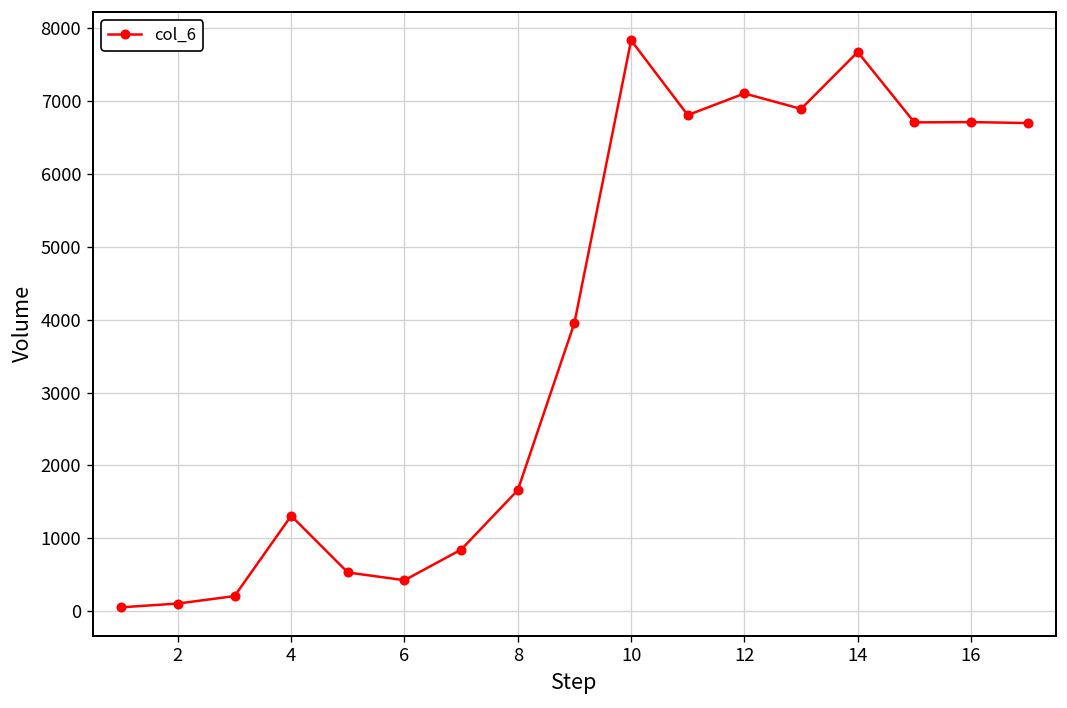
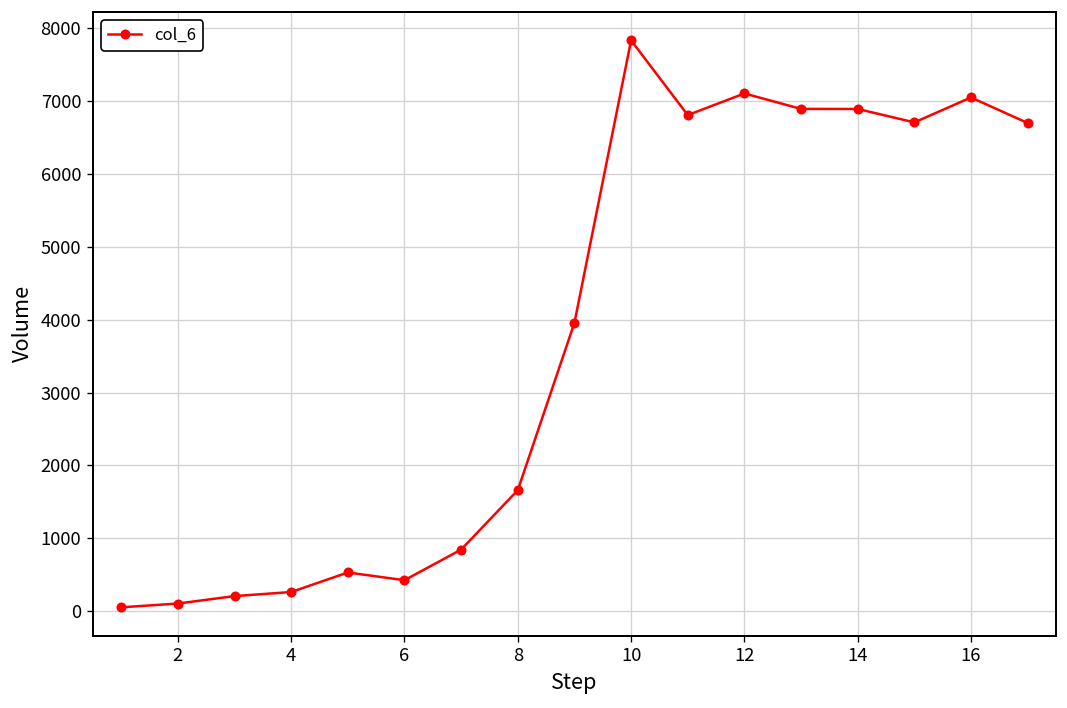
4: 1300 -> 300
14: 7700 -> 6900
16: 6700 -> 7100
